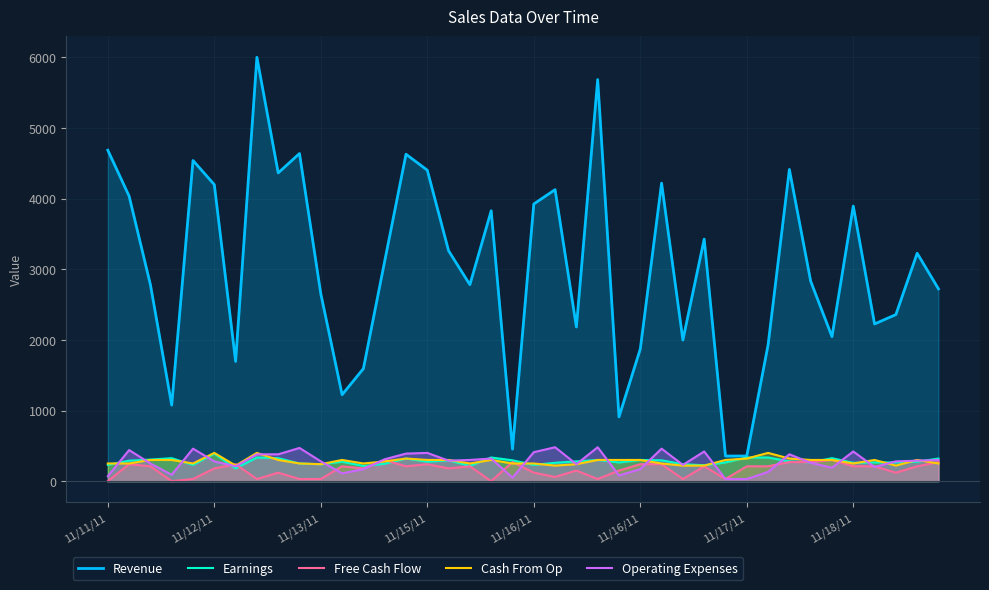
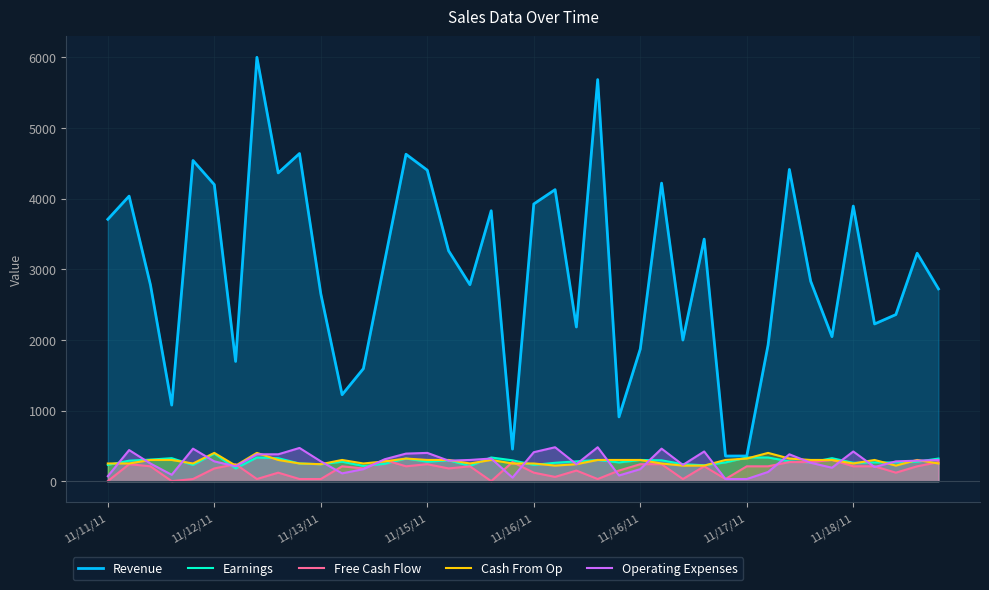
Revenue, 11/11/11: 4700 -> 3700
